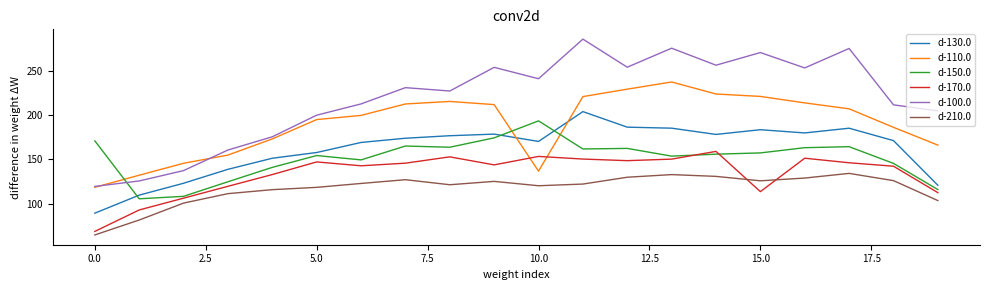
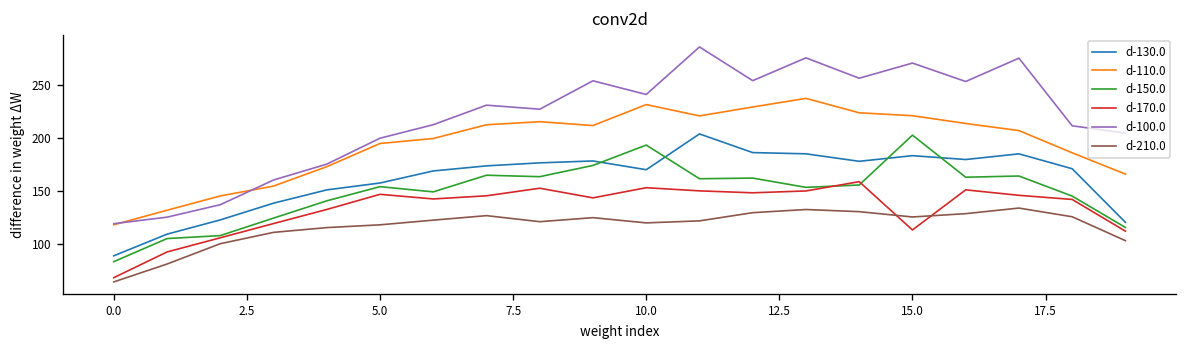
d-150.0, 0.0: 170 -> 80
d-110.0, 10.0: 140 -> 230
d-150.0, 15.0: 160 -> 200
